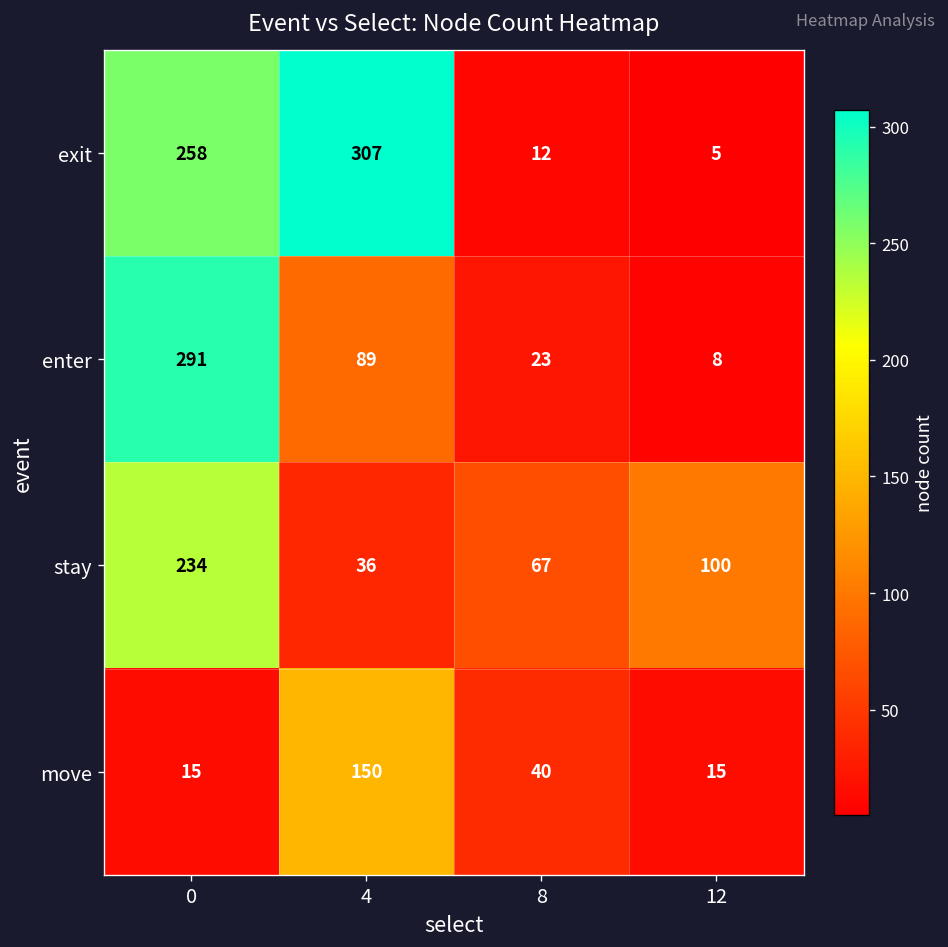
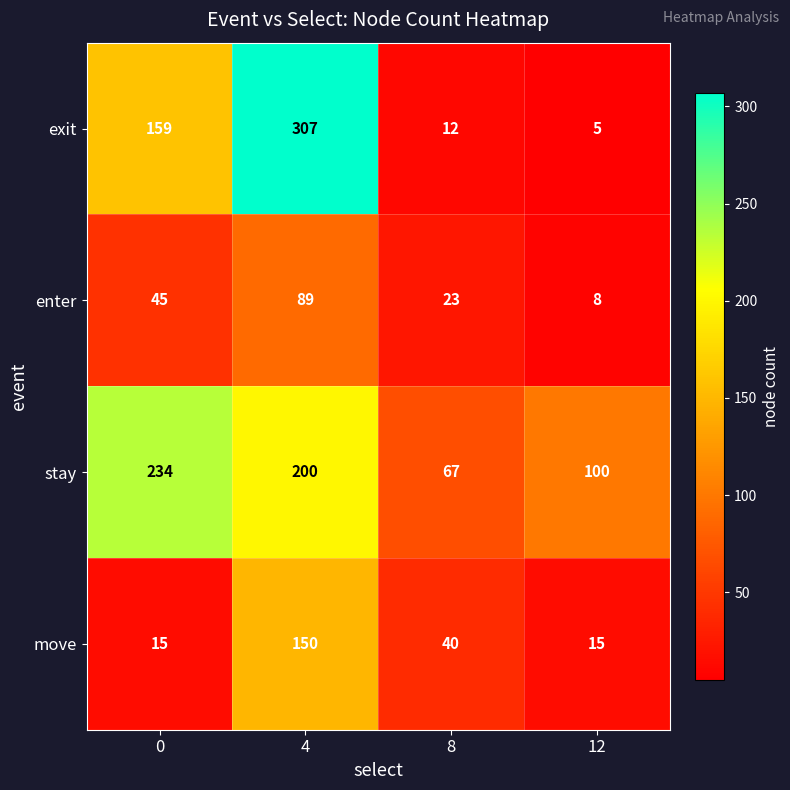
exit, 0: 258 -> 159
enter, 0: 291 -> 45
stay, 4: 36 -> 200
